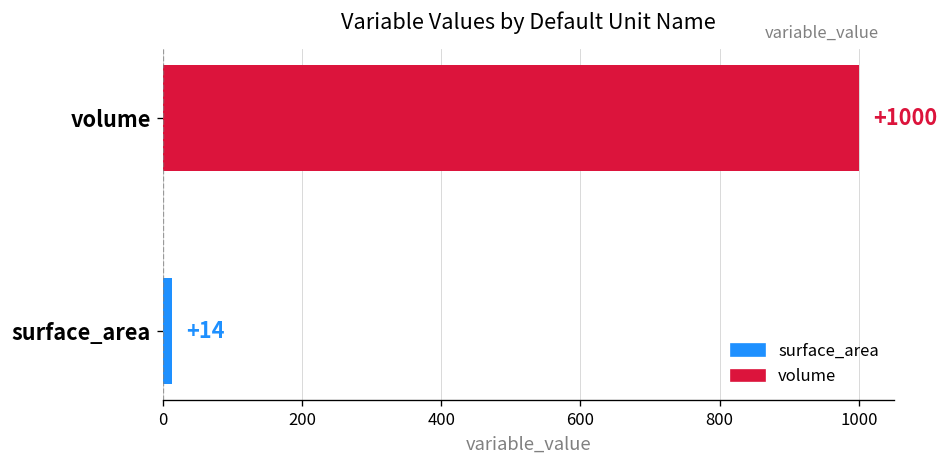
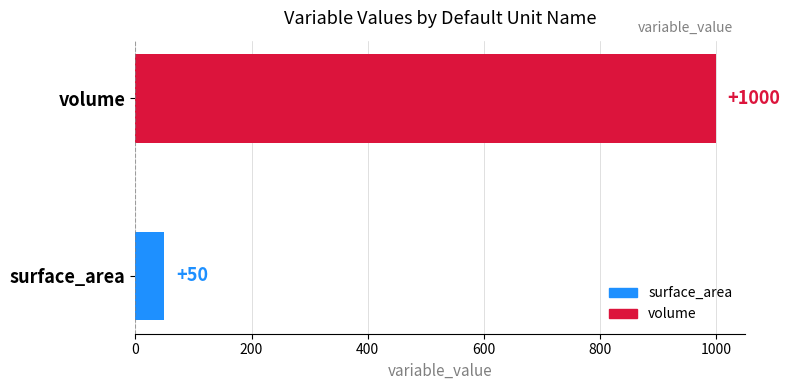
surface_area: +14 -> +50
